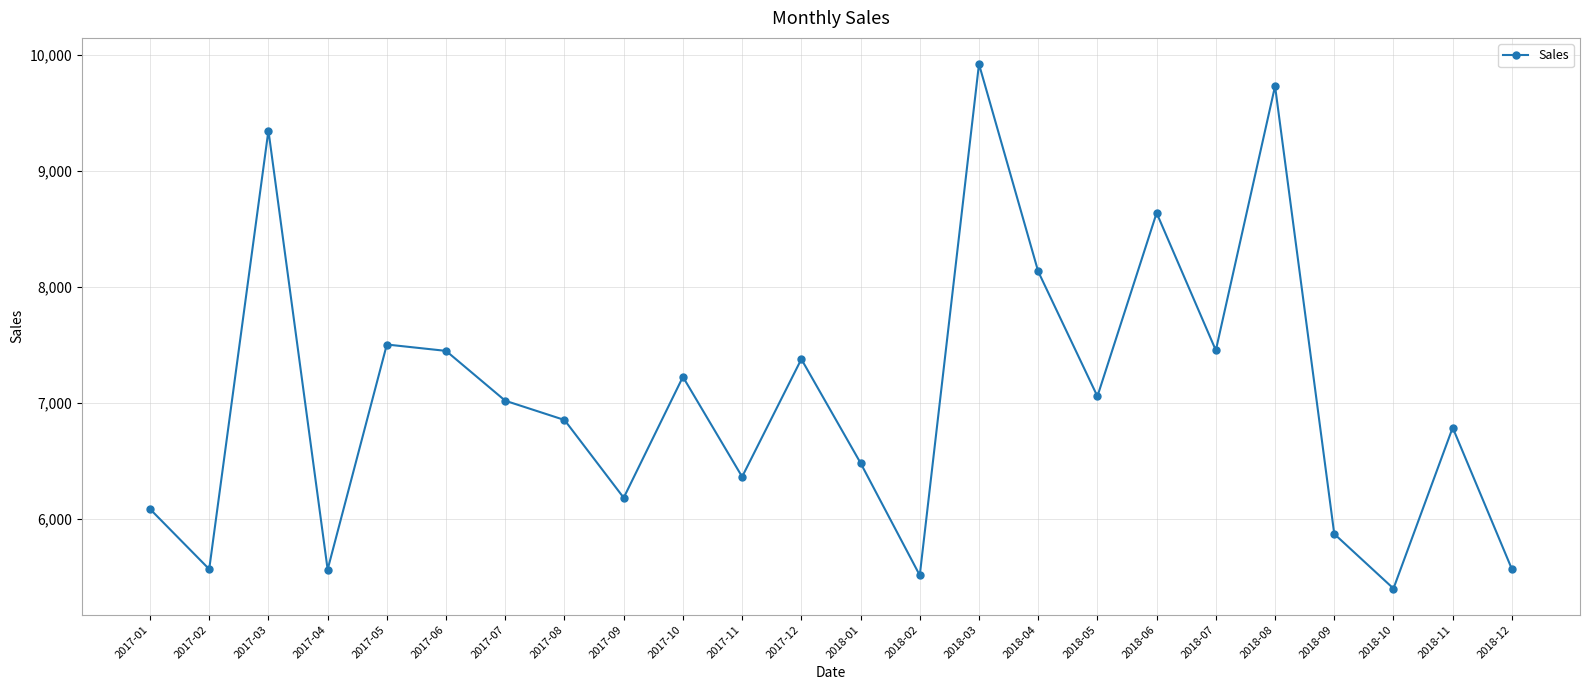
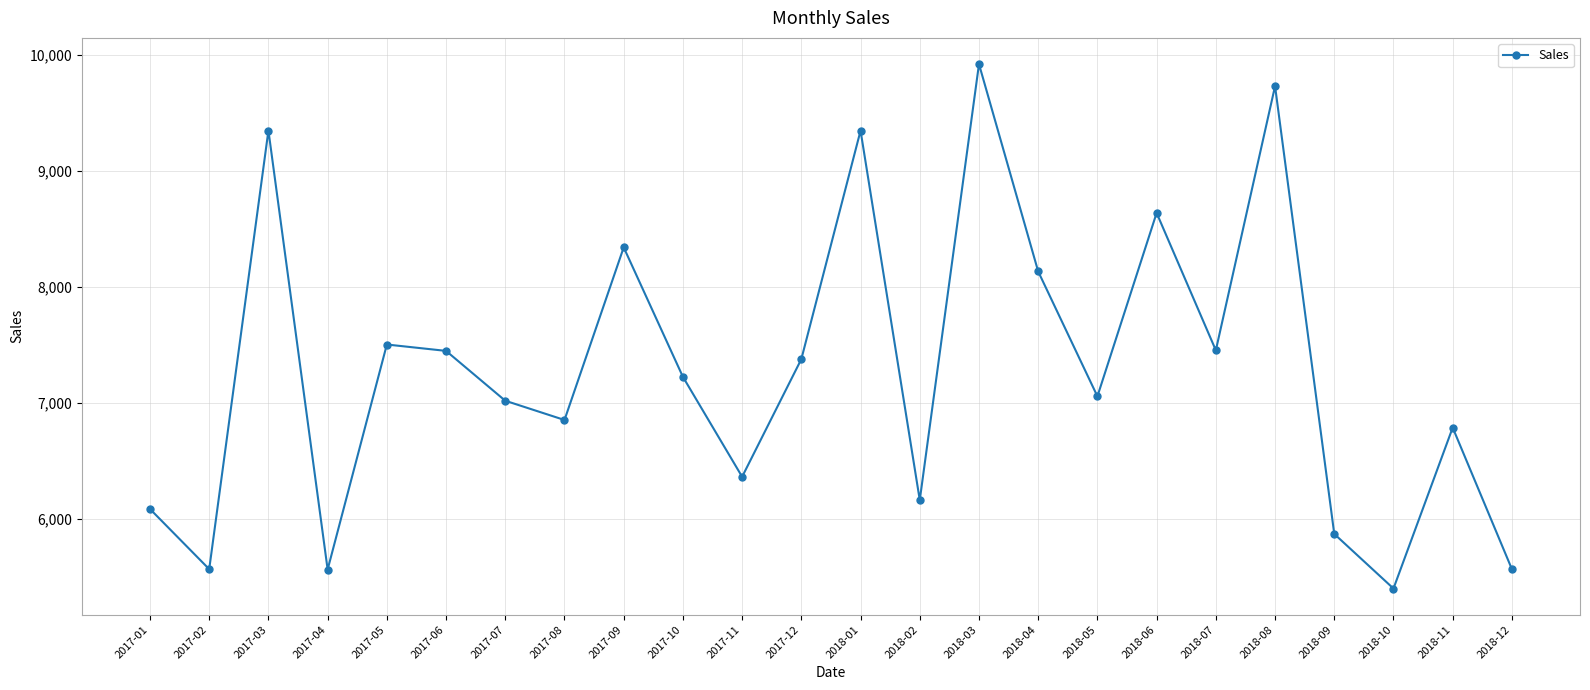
2017-09: 6,180 -> 8,340
2018-01: 6,480 -> 9,350
2018-02: 5,510 -> 6,160
